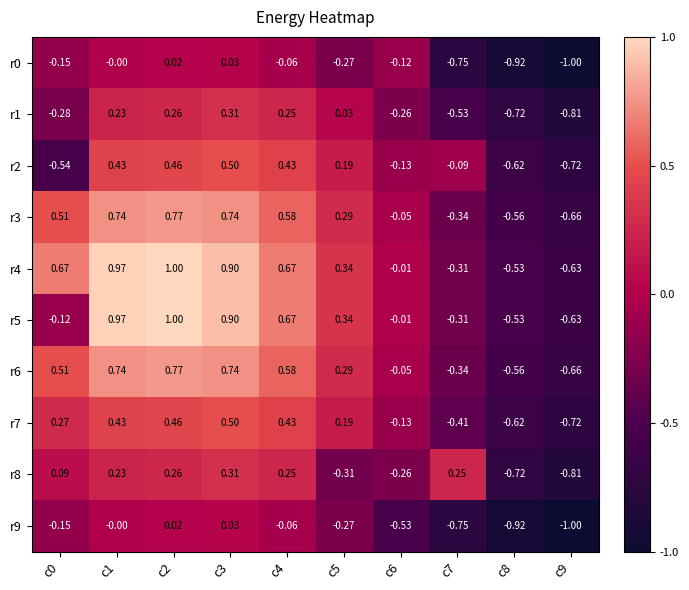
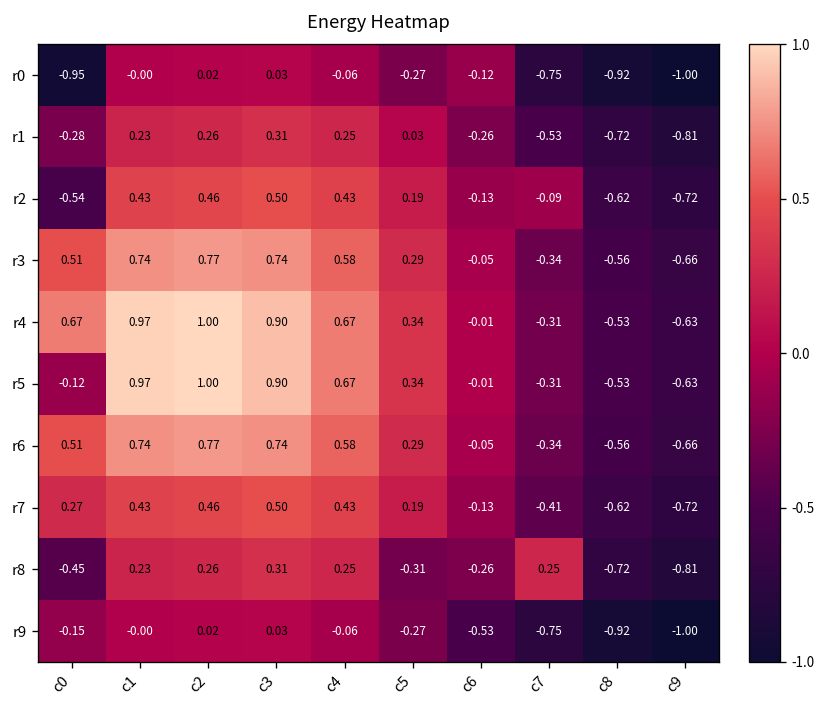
r0, c0: -0.15 -> -0.95
r8, c0: 0.09 -> -0.45
